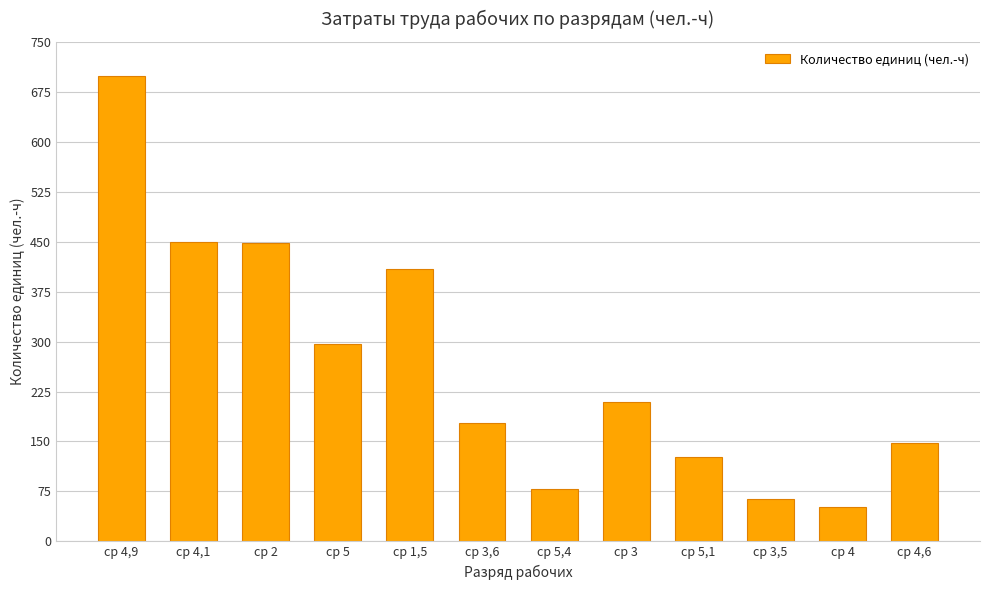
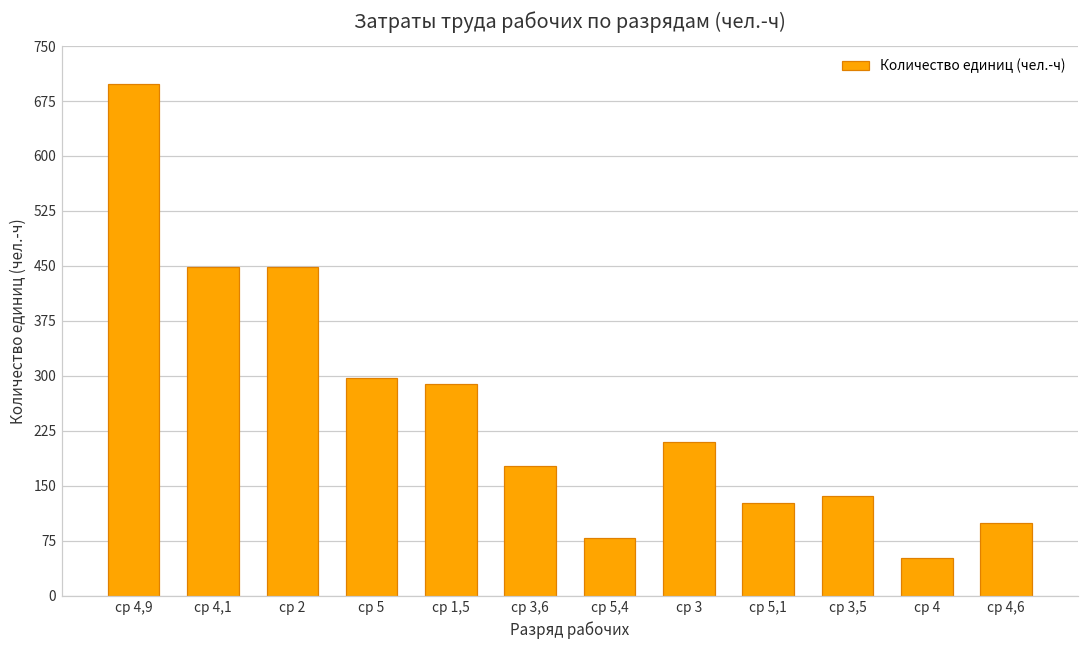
ср 1,5: 410 -> 290
ср 3,5: 60 -> 140
ср 4,6: 150 -> 100
